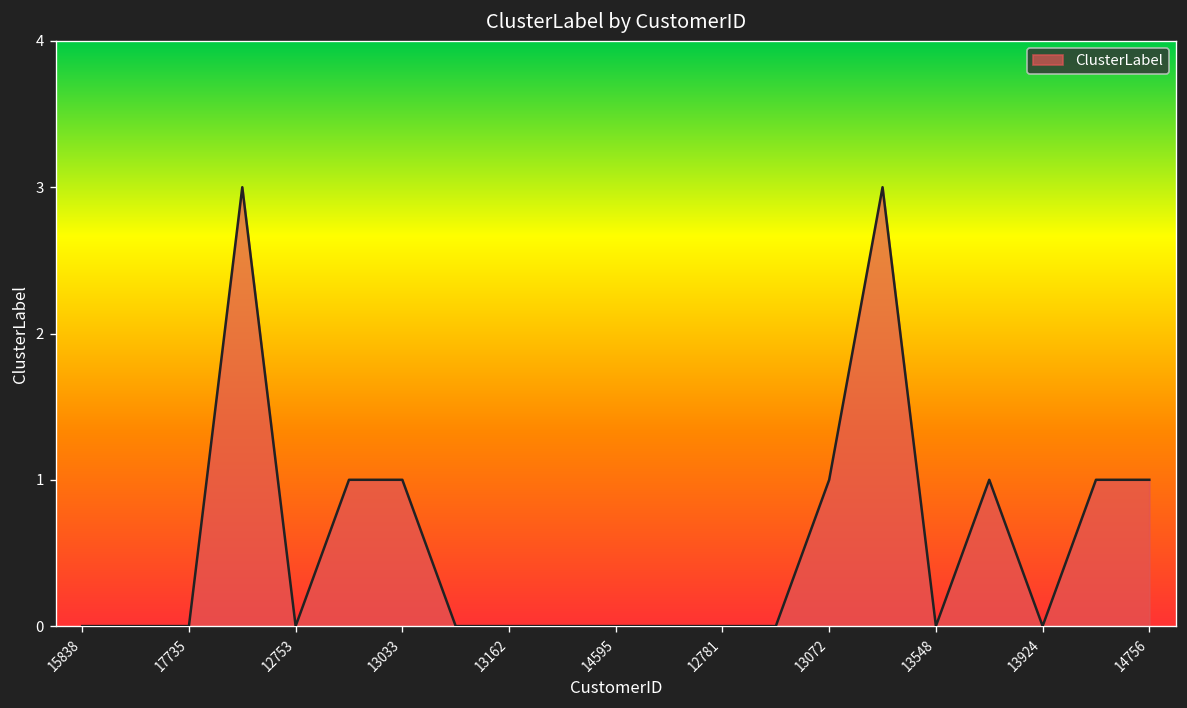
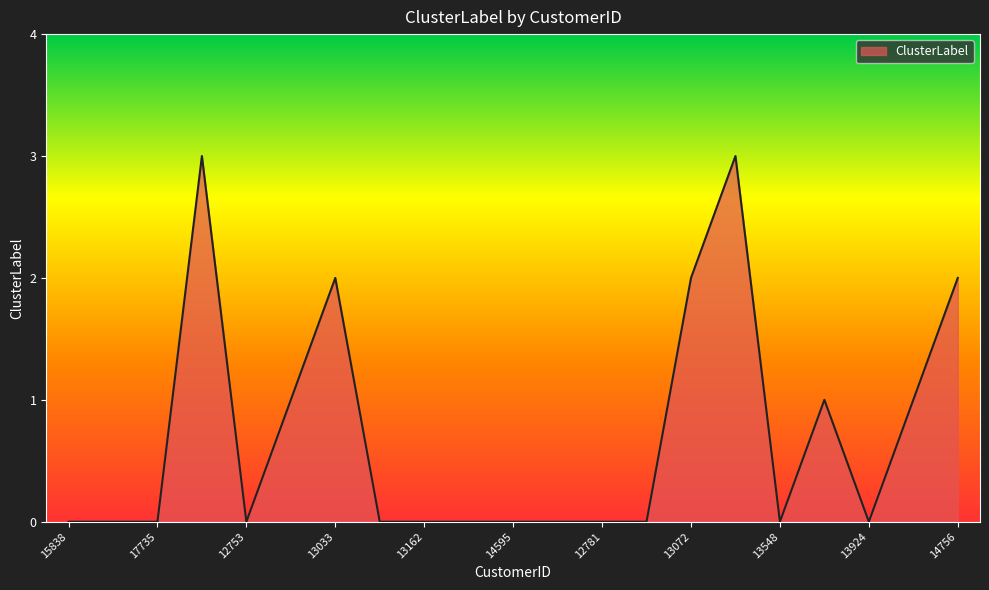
13033: 1 -> 2
13072: 1 -> 2
14756: 1 -> 2
